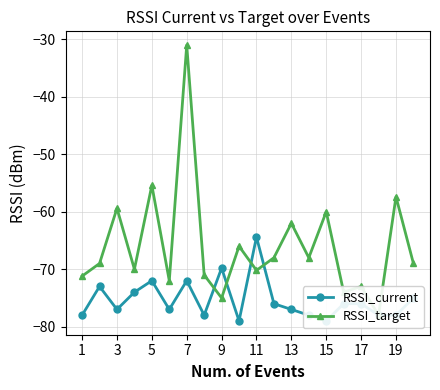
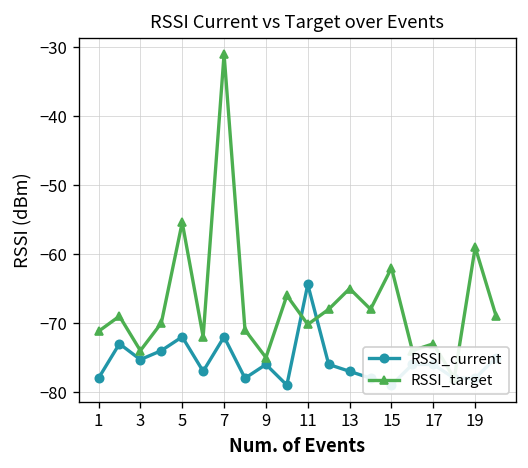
RSSI_current, 3: -77 -> -75
RSSI_target, 3: -59 -> -74
RSSI_current, 9: -70 -> -76
RSSI_target, 13: -62 -> -65
RSSI_target, 15: -60 -> -62
RSSI_target, 19: -57 -> -59
